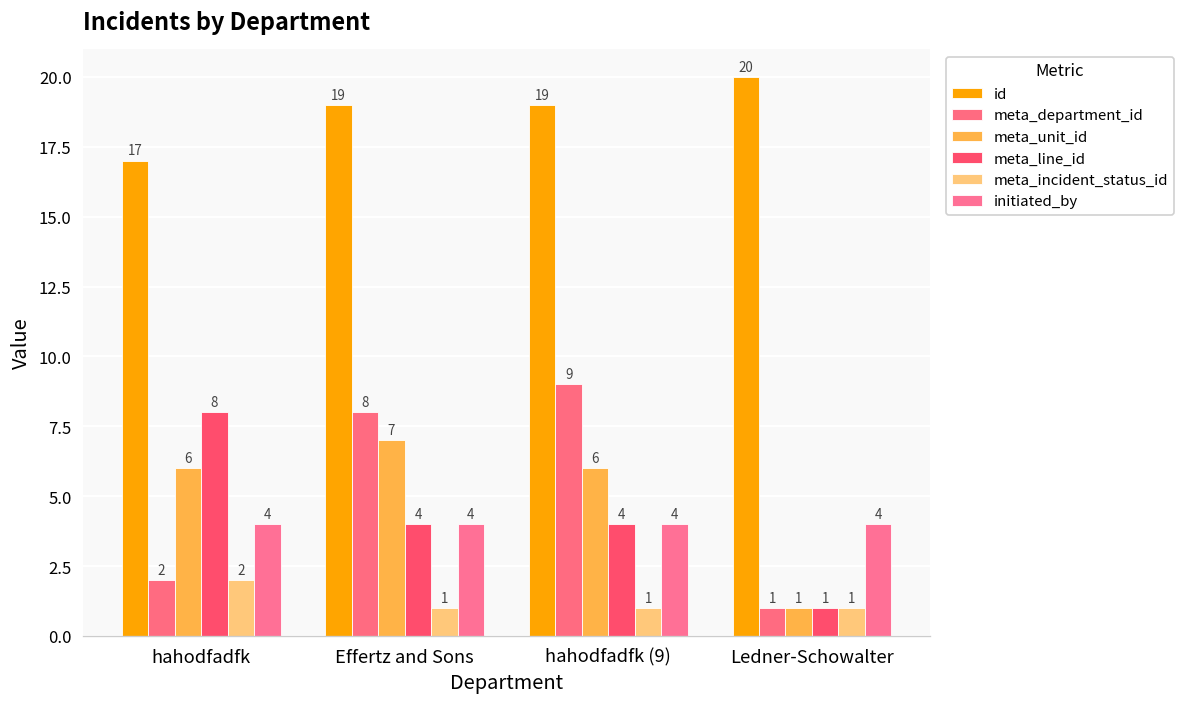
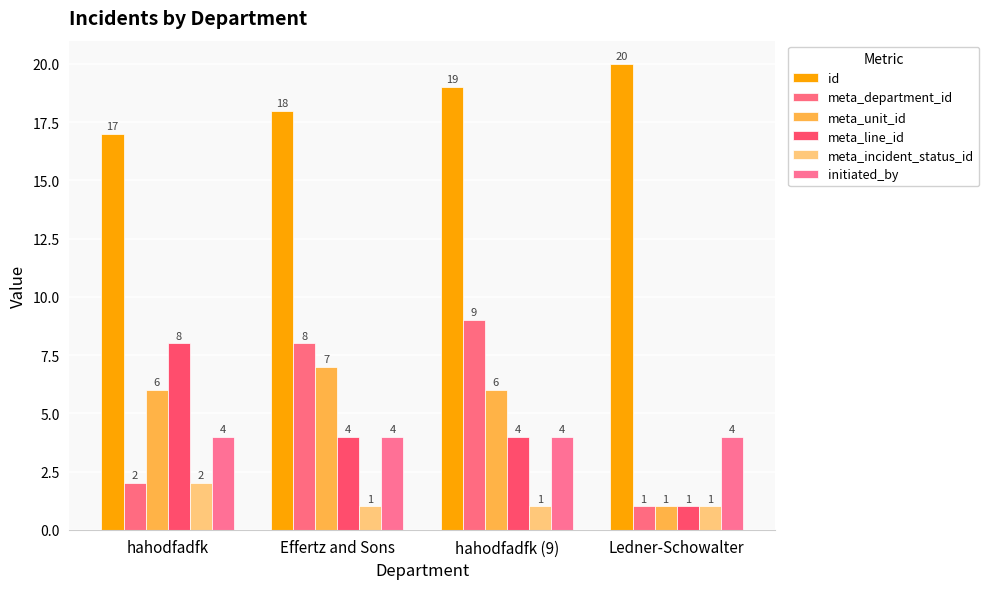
id, Effertz and Sons: 19 -> 18
